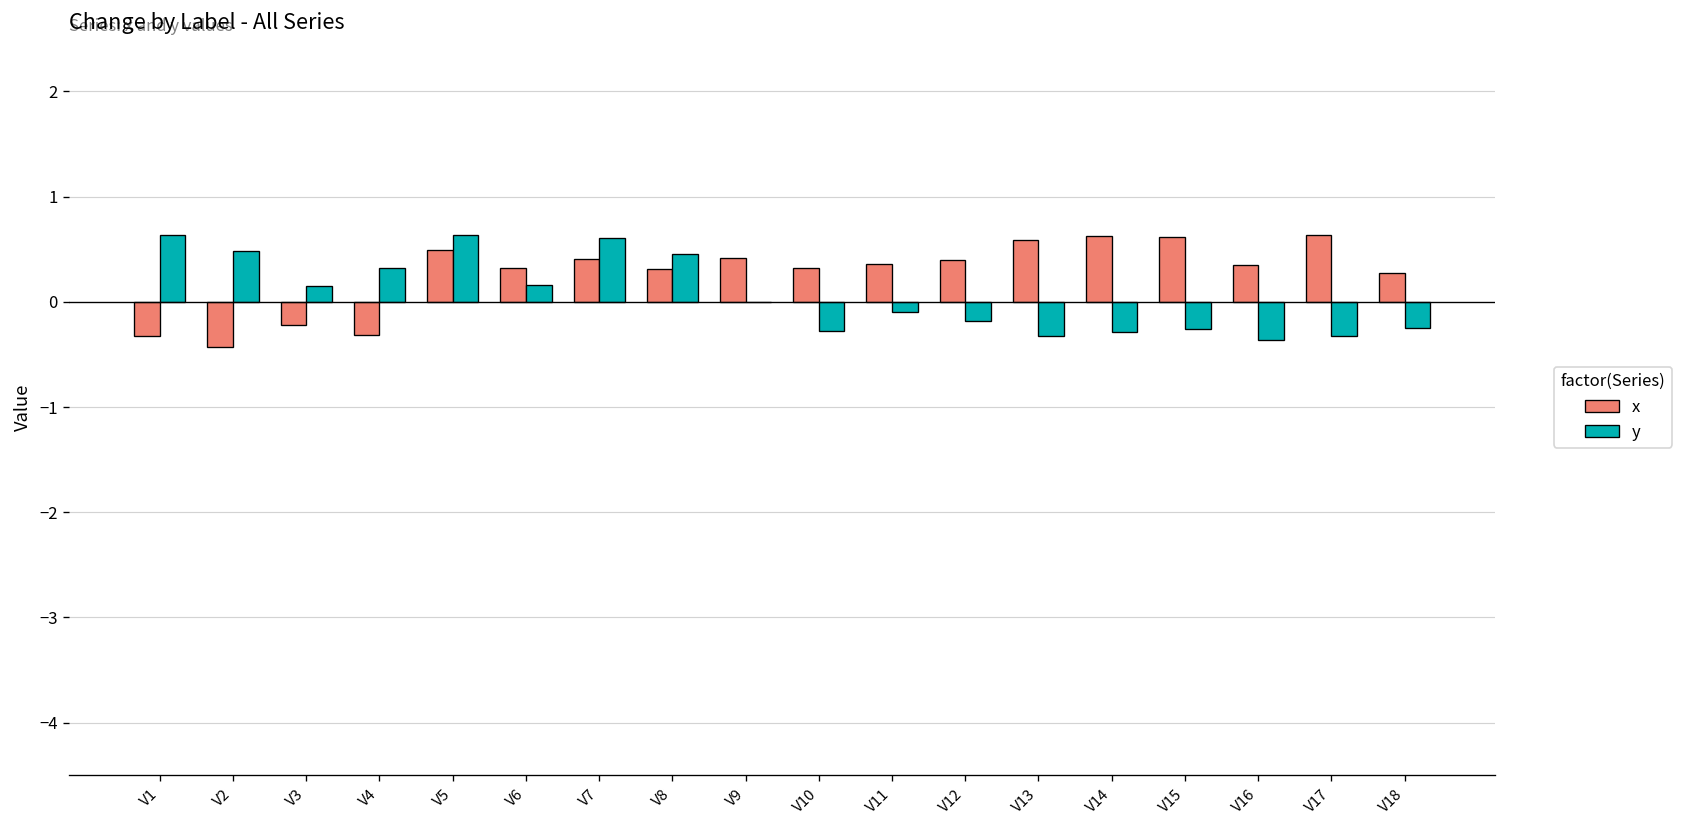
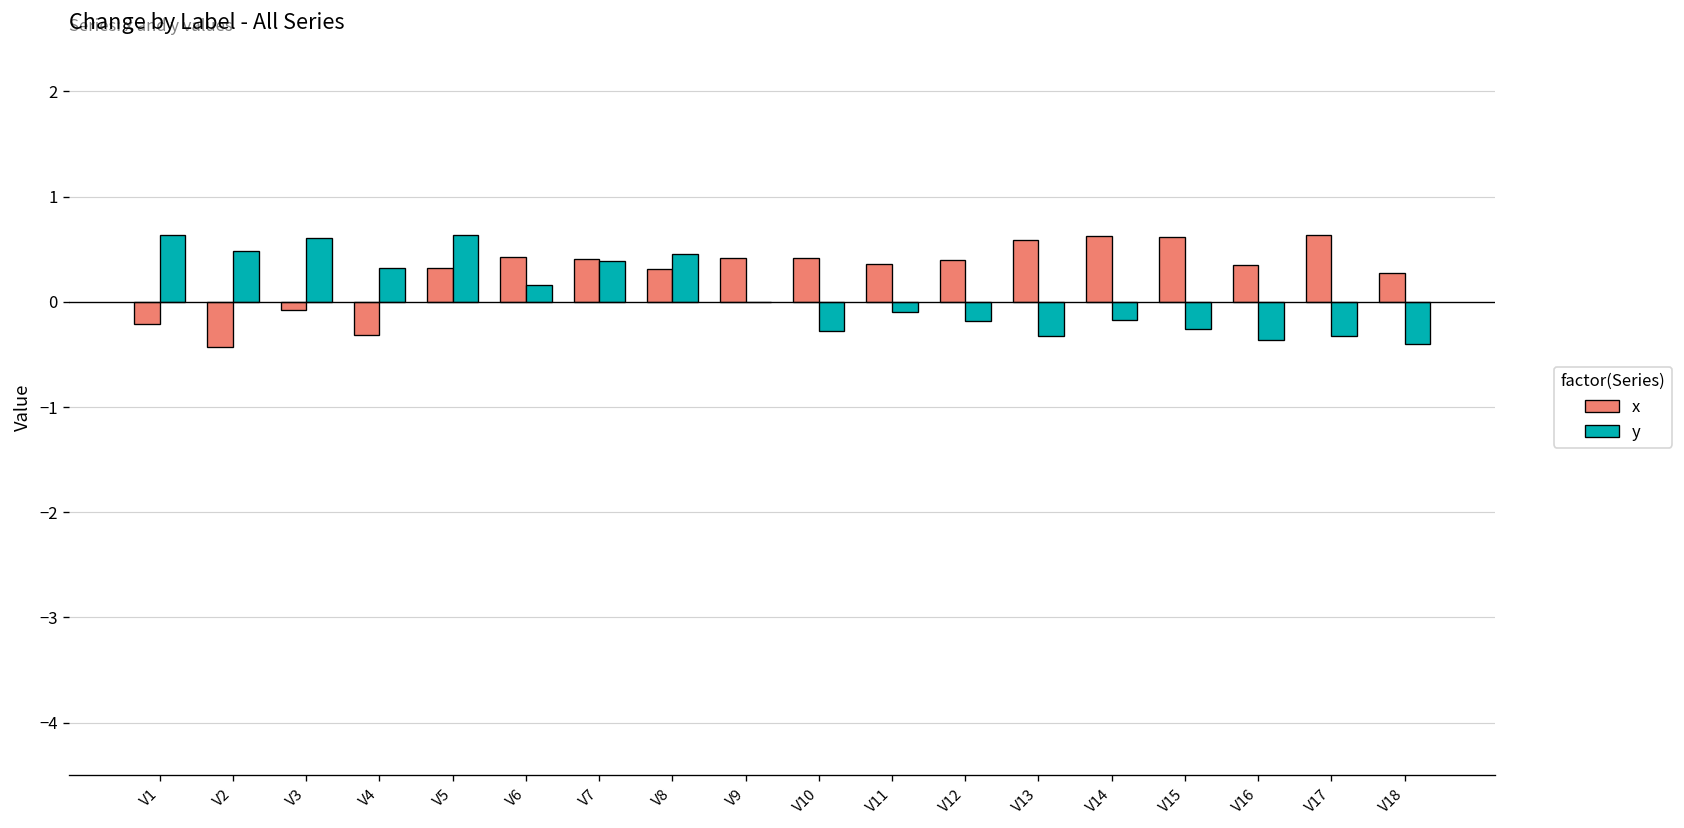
x, V1: -0.3 -> -0.2
x, V3: -0.2 -> -0.1
y, V3: 0.1 -> 0.6
x, V5: 0.5 -> 0.3
x, V6: 0.3 -> 0.4
y, V7: 0.6 -> 0.4
x, V10: 0.3 -> 0.4
y, V14: -0.3 -> -0.2
y, V18: -0.2 -> -0.4
